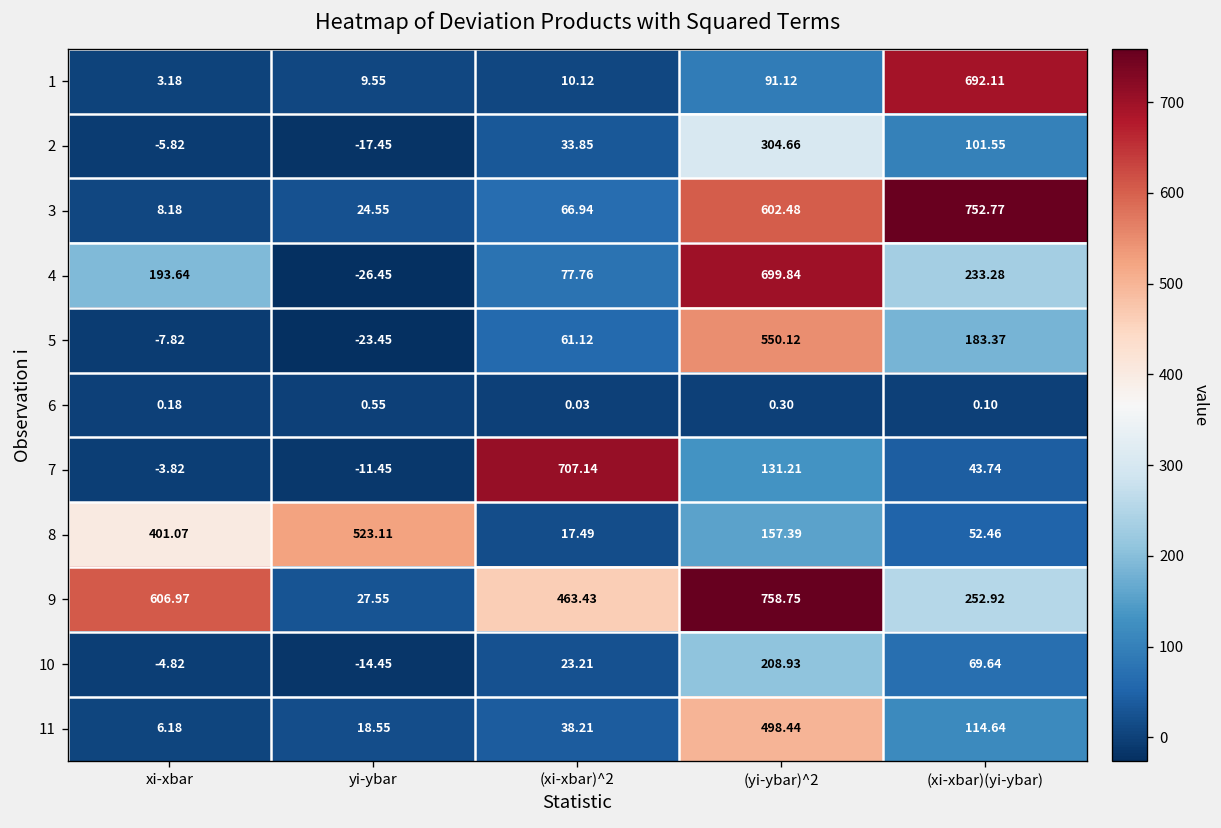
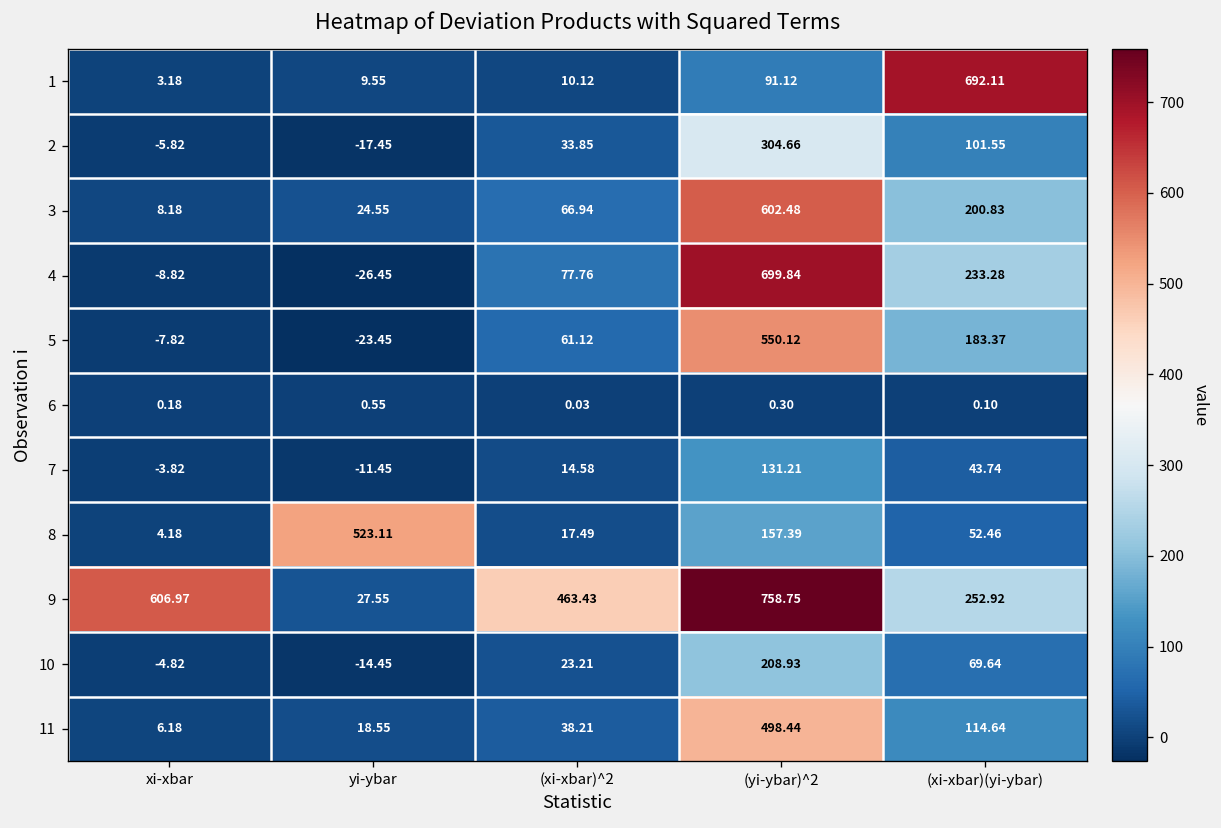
3, (xi-xbar)(yi-ybar): 752.77 -> 200.83
4, xi-xbar: 193.64 -> -8.82
7, (xi-xbar)^2: 707.14 -> 14.58
8, xi-xbar: 401.07 -> 4.18
